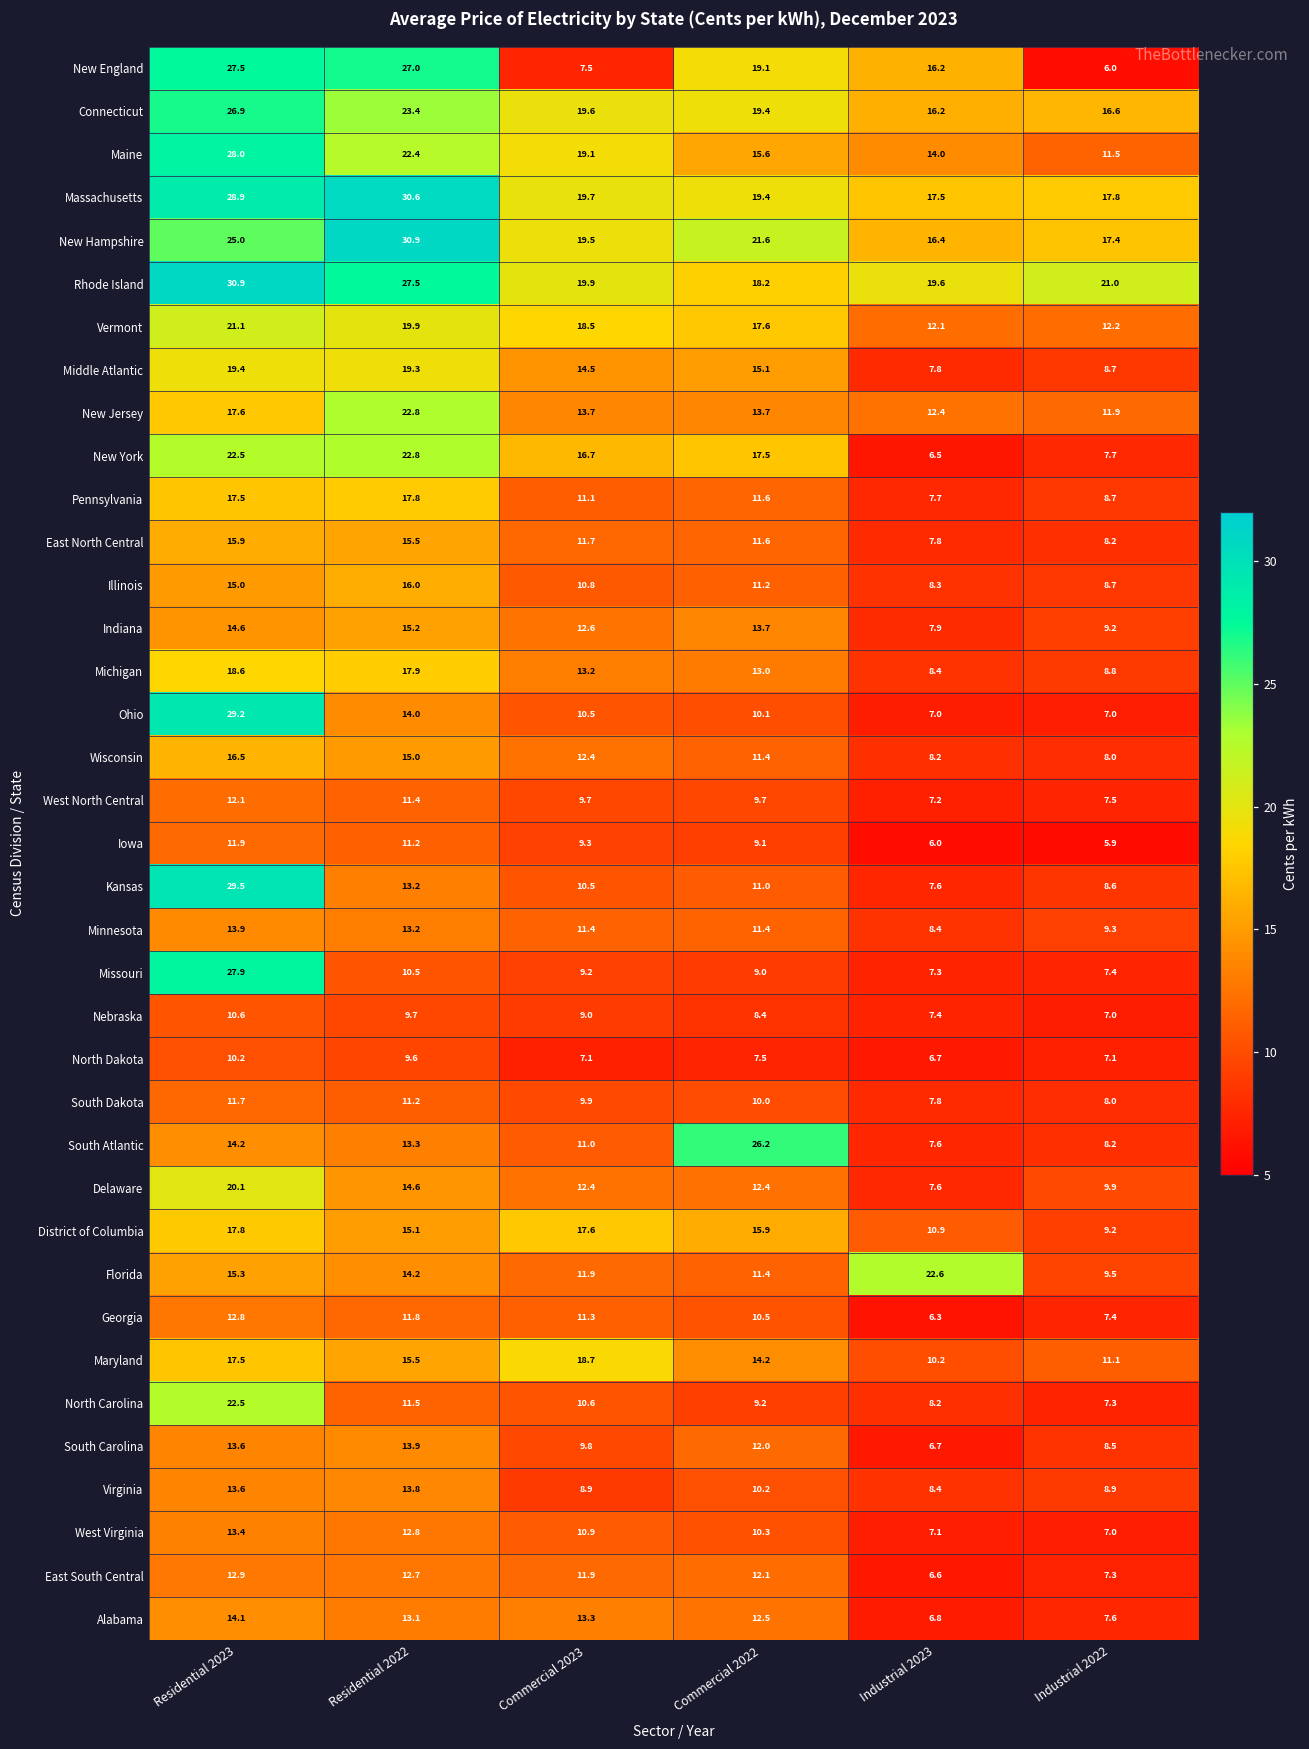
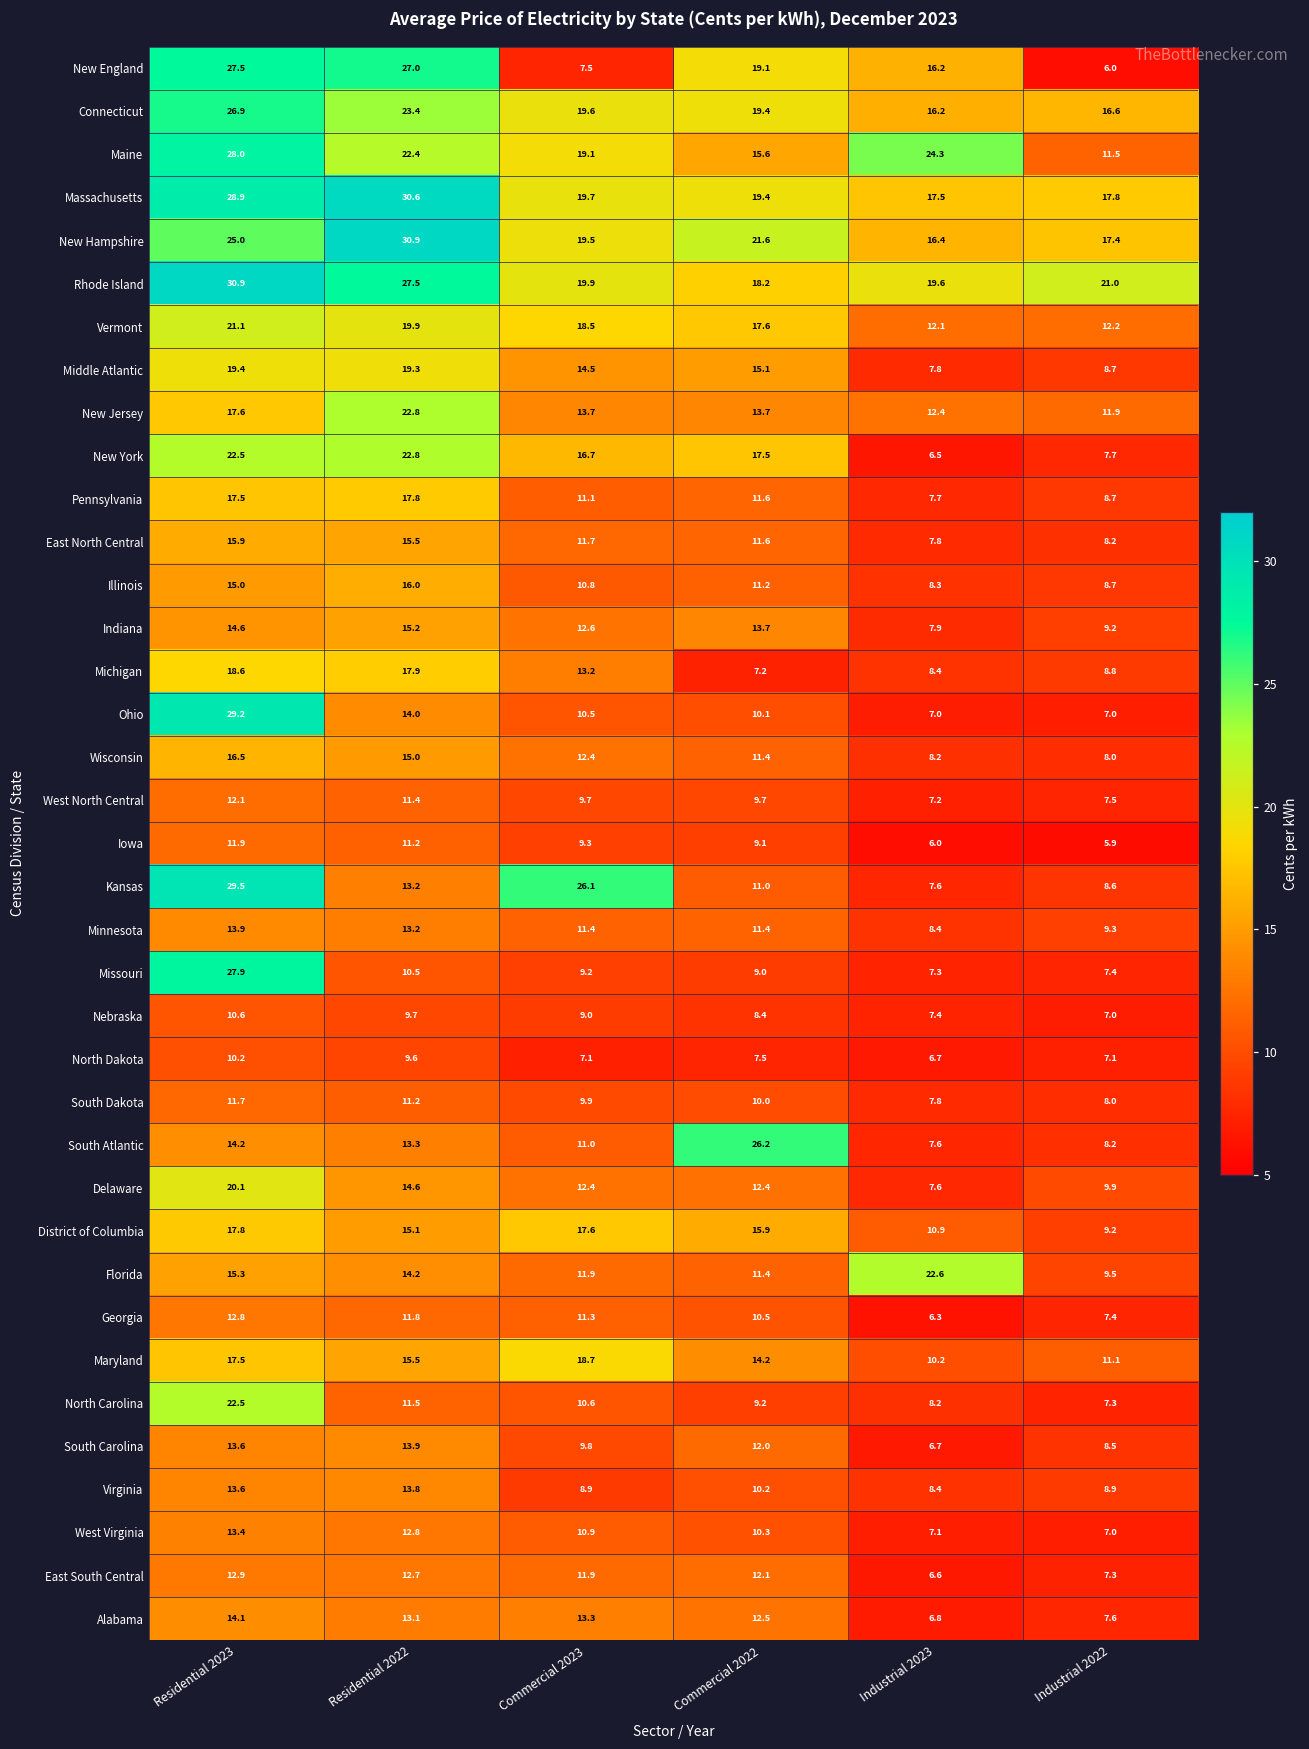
Maine, Industrial 2023: 14.0 -> 24.3
Michigan, Commercial 2022: 13.0 -> 7.2
Kansas, Commercial 2023: 10.5 -> 26.1
